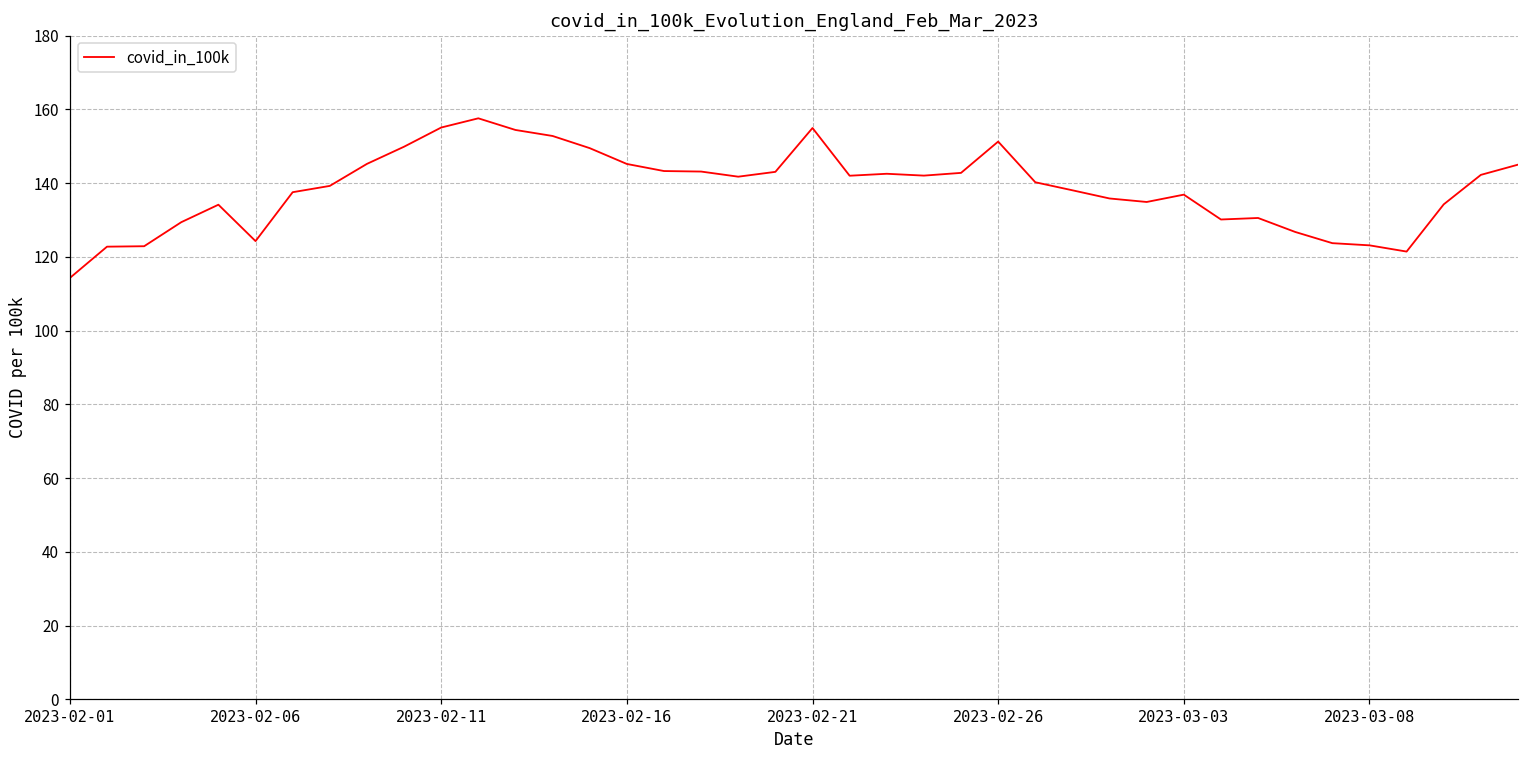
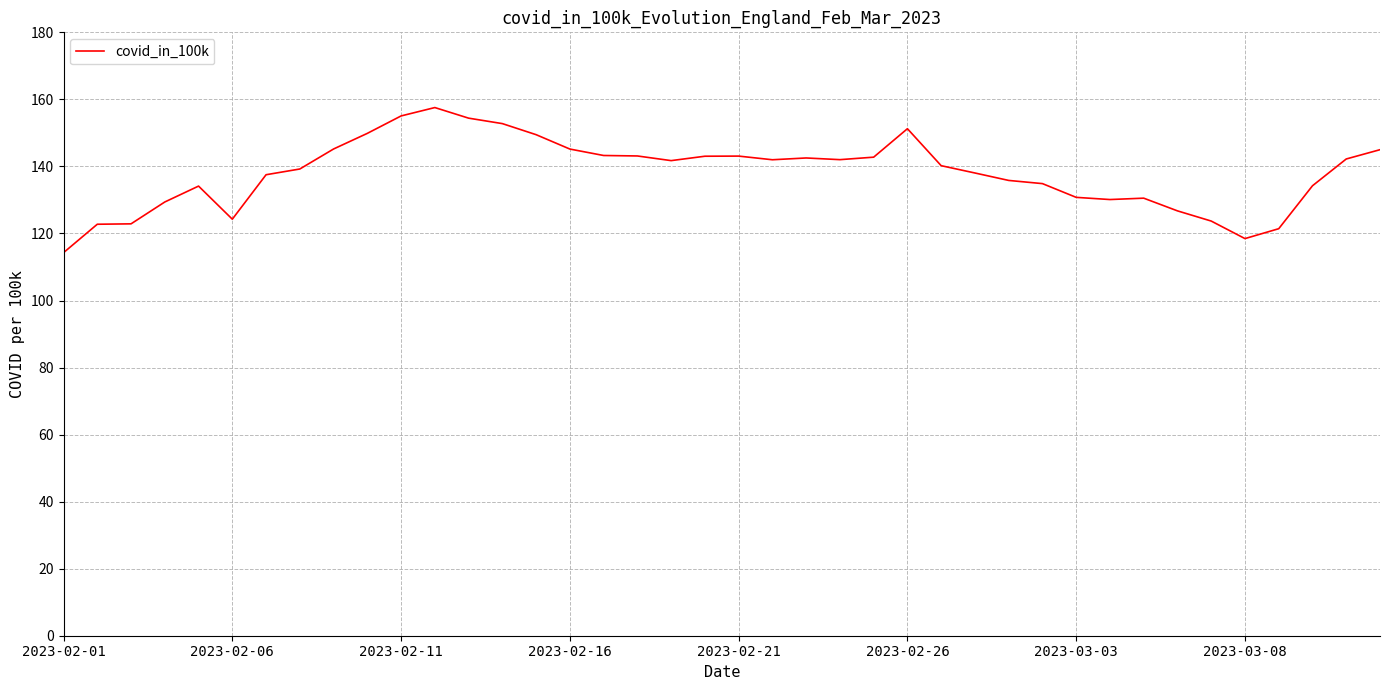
2023-02-21: 155 -> 143
2023-03-03: 137 -> 131
2023-03-08: 123 -> 118
